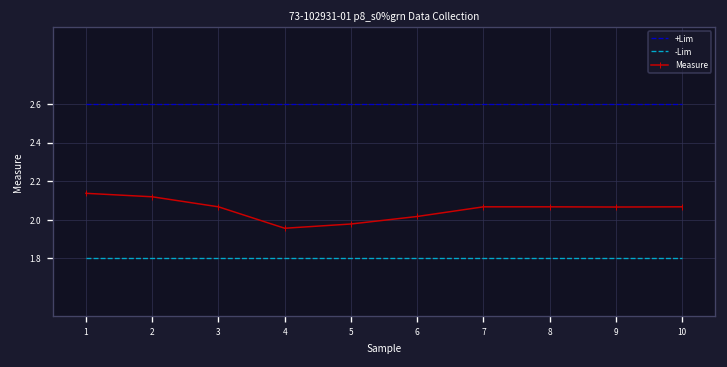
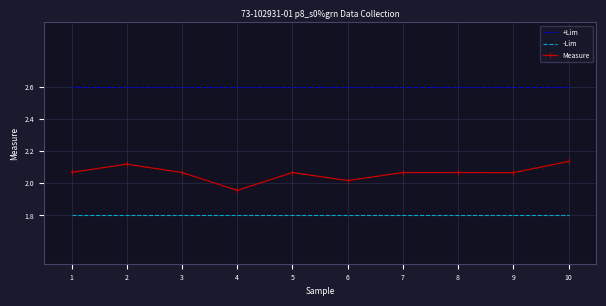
Measure, 1: 2.14 -> 2.07
Measure, 5: 1.98 -> 2.07
Measure, 10: 2.07 -> 2.14
